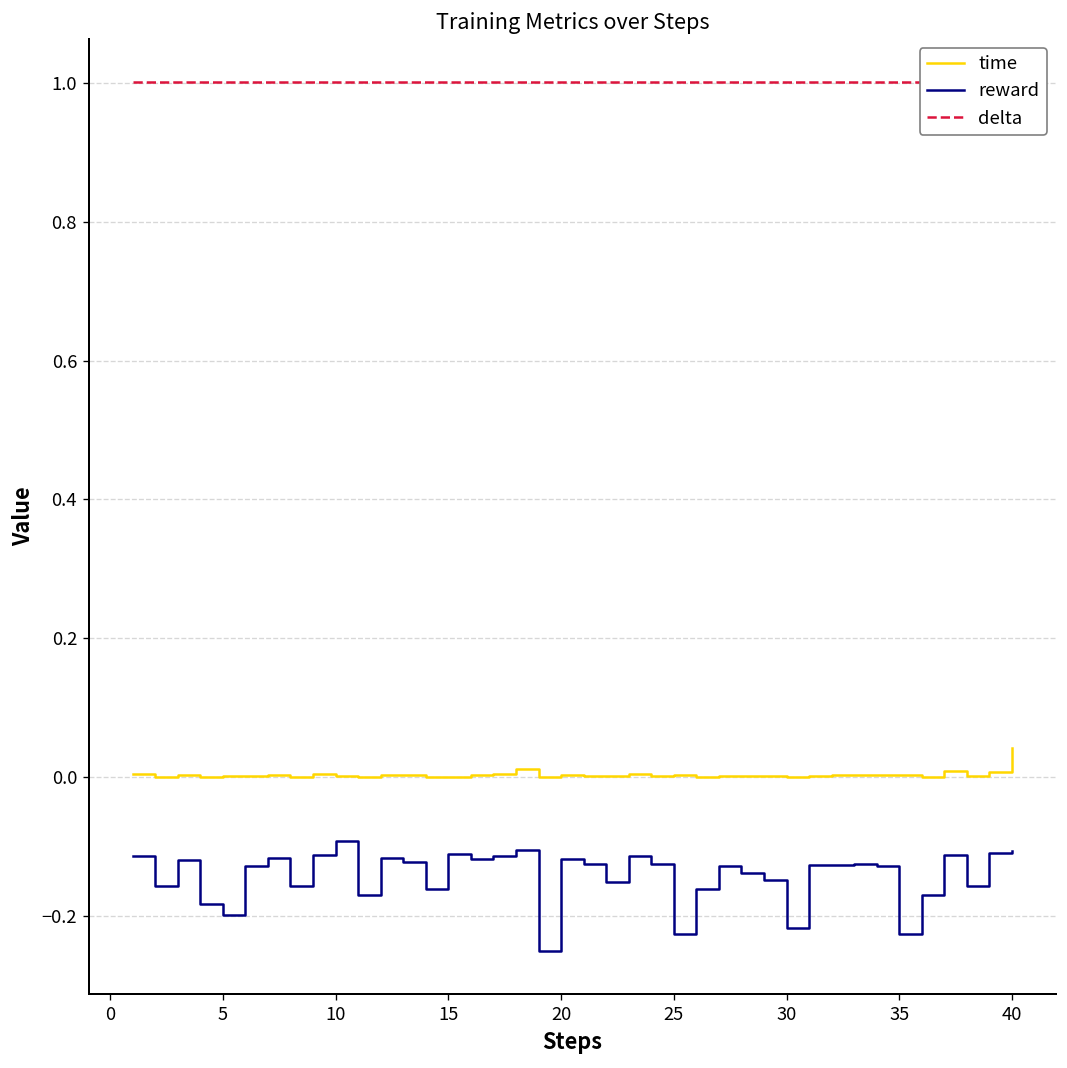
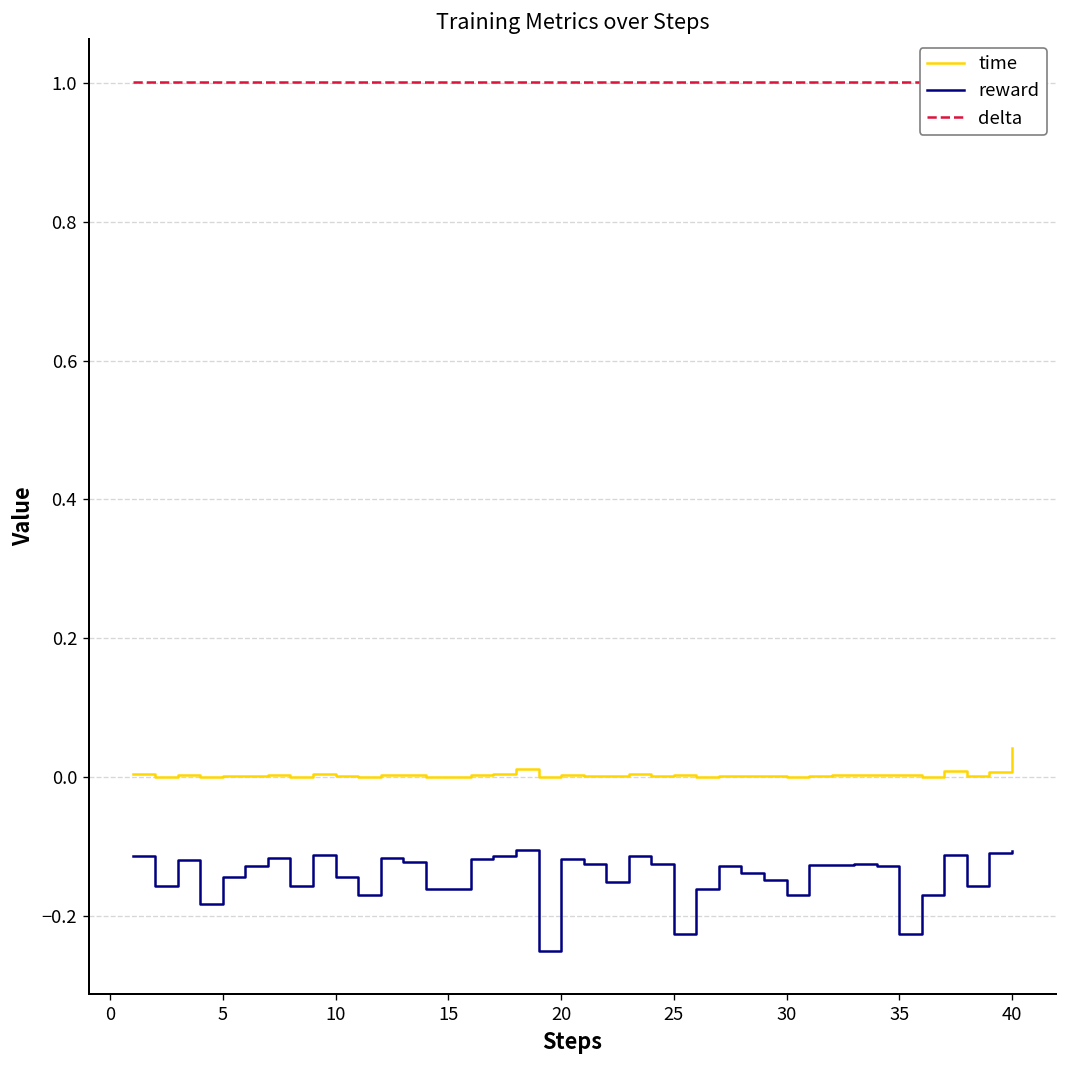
reward, 5: -0.20 -> -0.14
reward, 10: -0.09 -> -0.14
reward, 15: -0.11 -> -0.16
reward, 30: -0.22 -> -0.17
